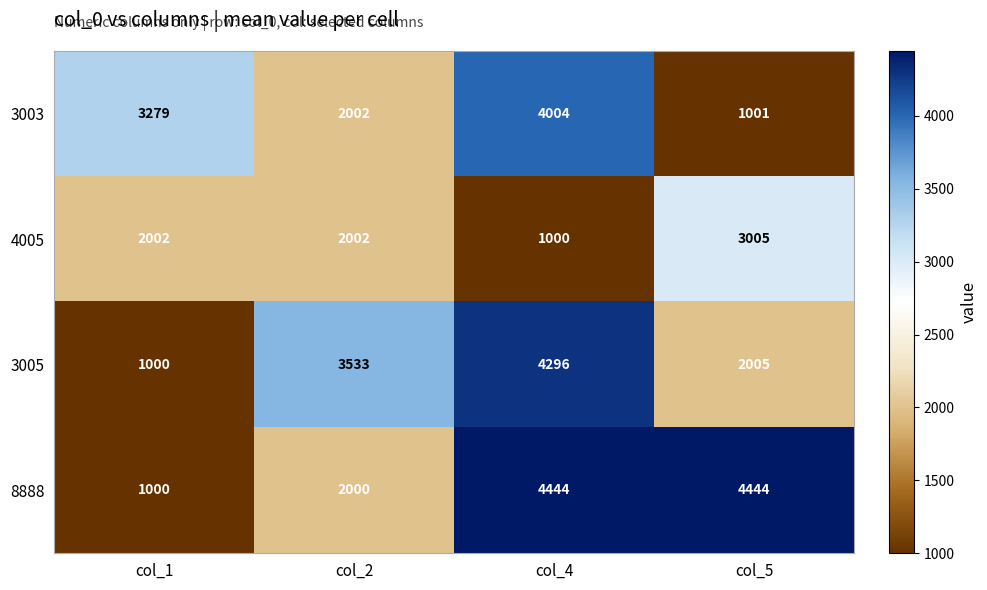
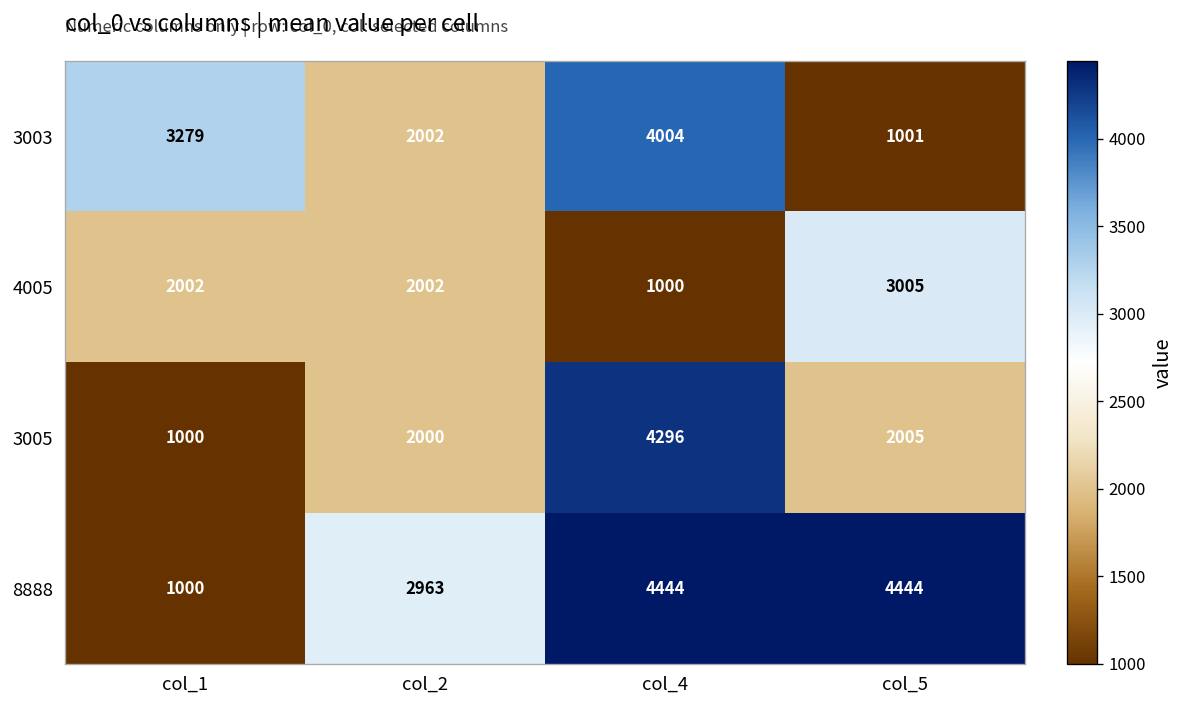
3005, col_2: 3533 -> 2000
8888, col_2: 2000 -> 2963
